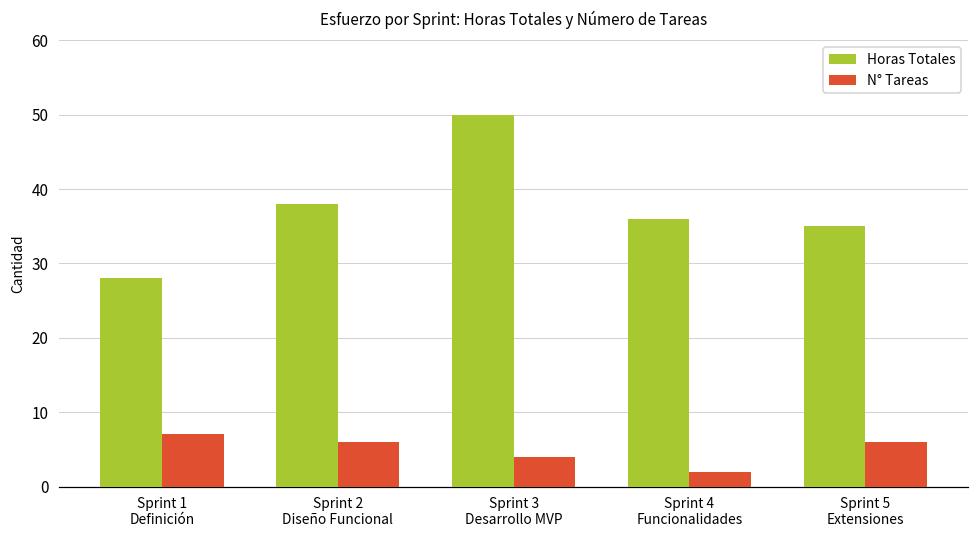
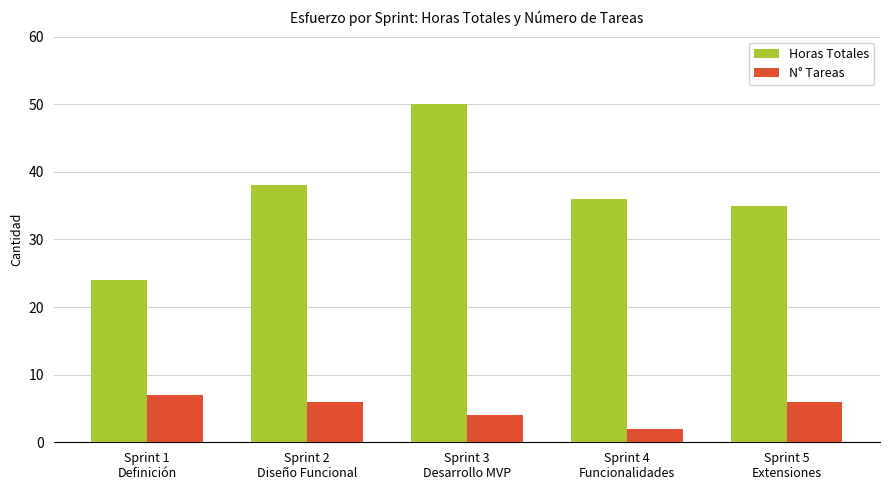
Horas Totales, Sprint 1 Definición: 28 -> 24
